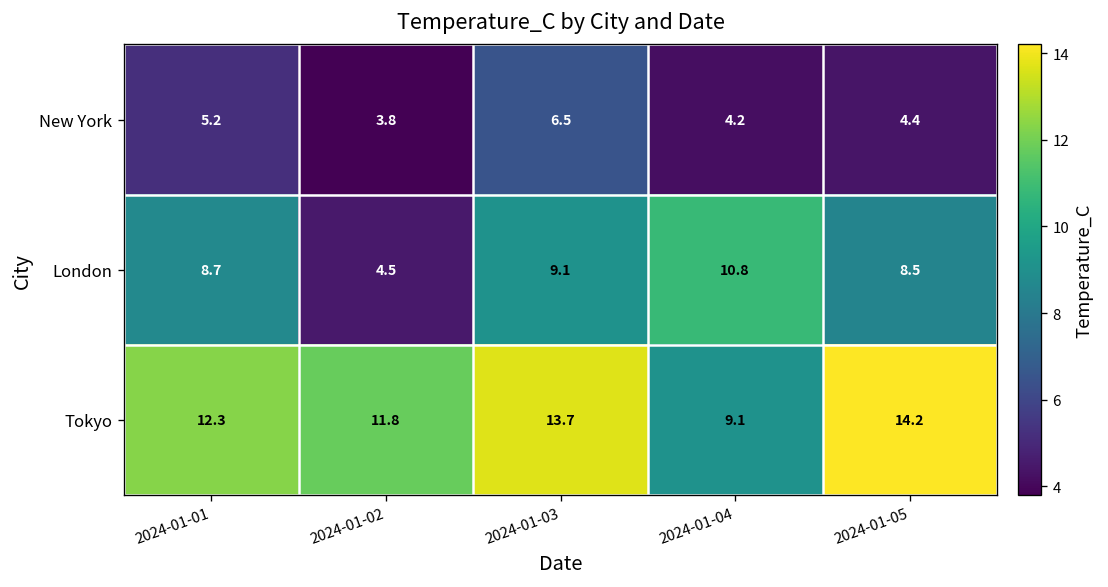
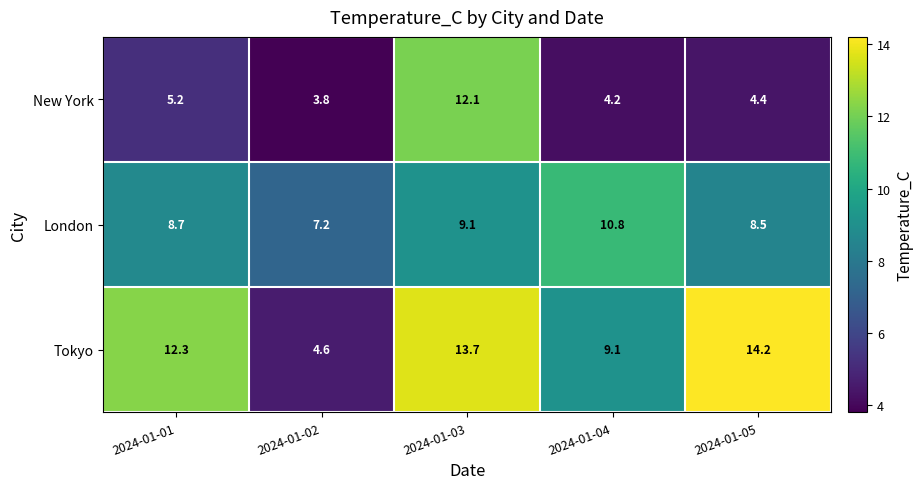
New York, 2024-01-03: 6.5 -> 12.1
London, 2024-01-02: 4.5 -> 7.2
Tokyo, 2024-01-02: 11.8 -> 4.6
